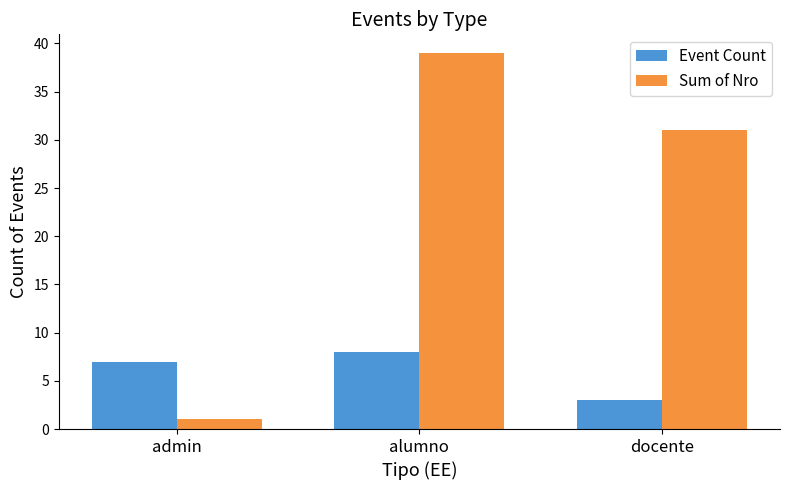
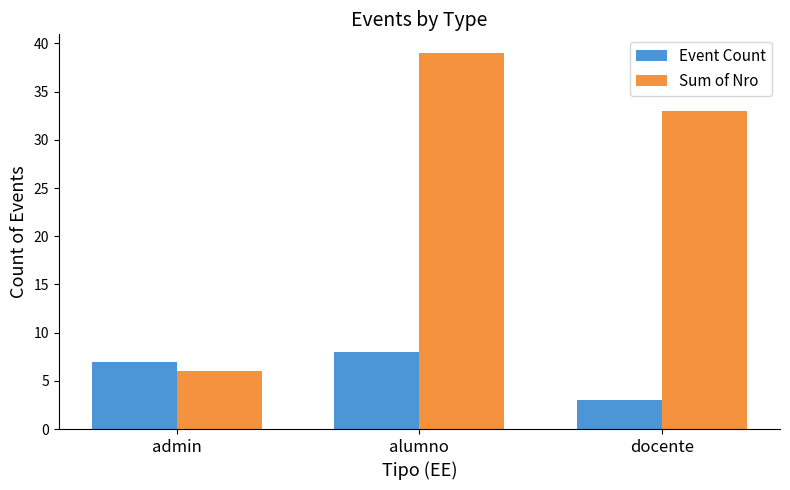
Sum of Nro, admin: 1 -> 6
Sum of Nro, docente: 31 -> 33
